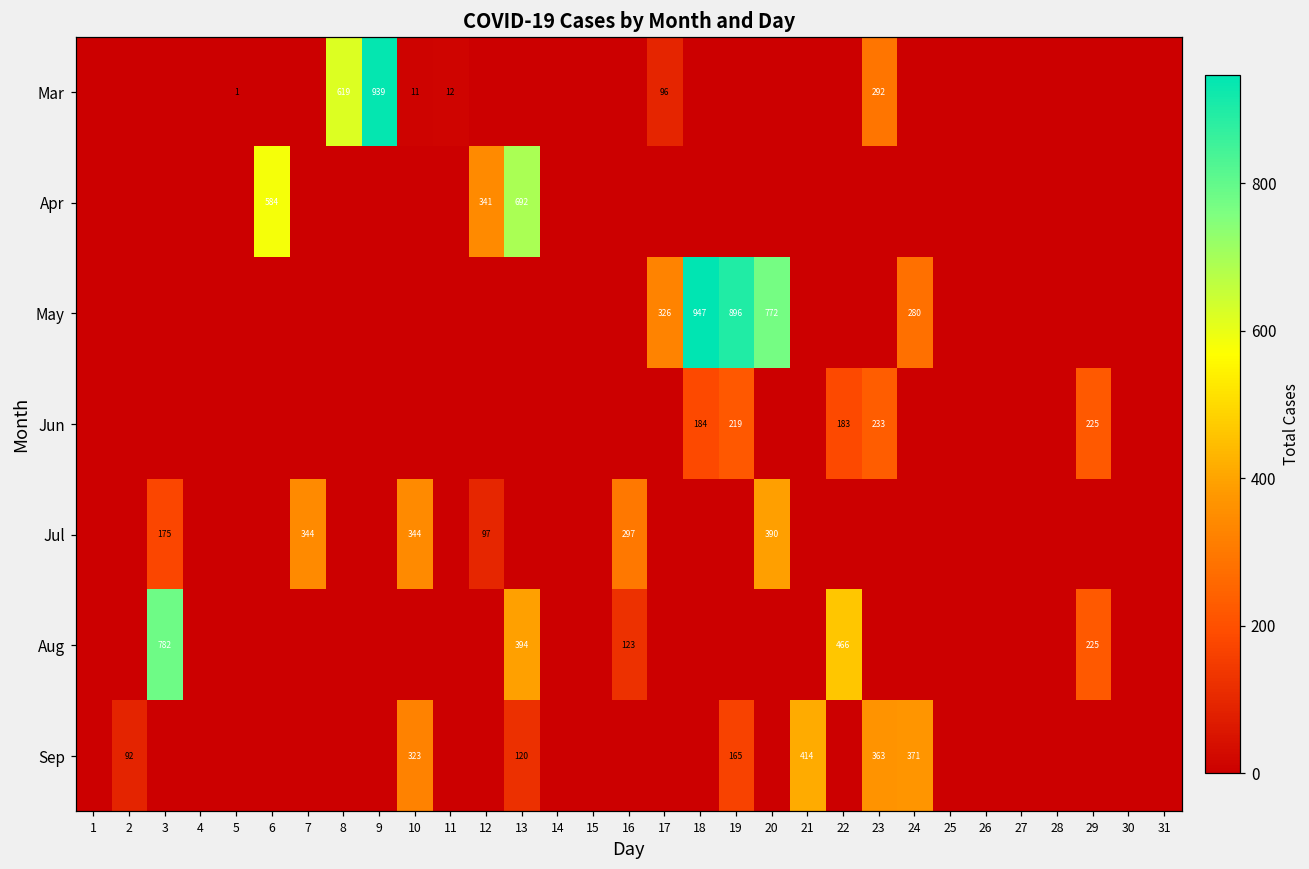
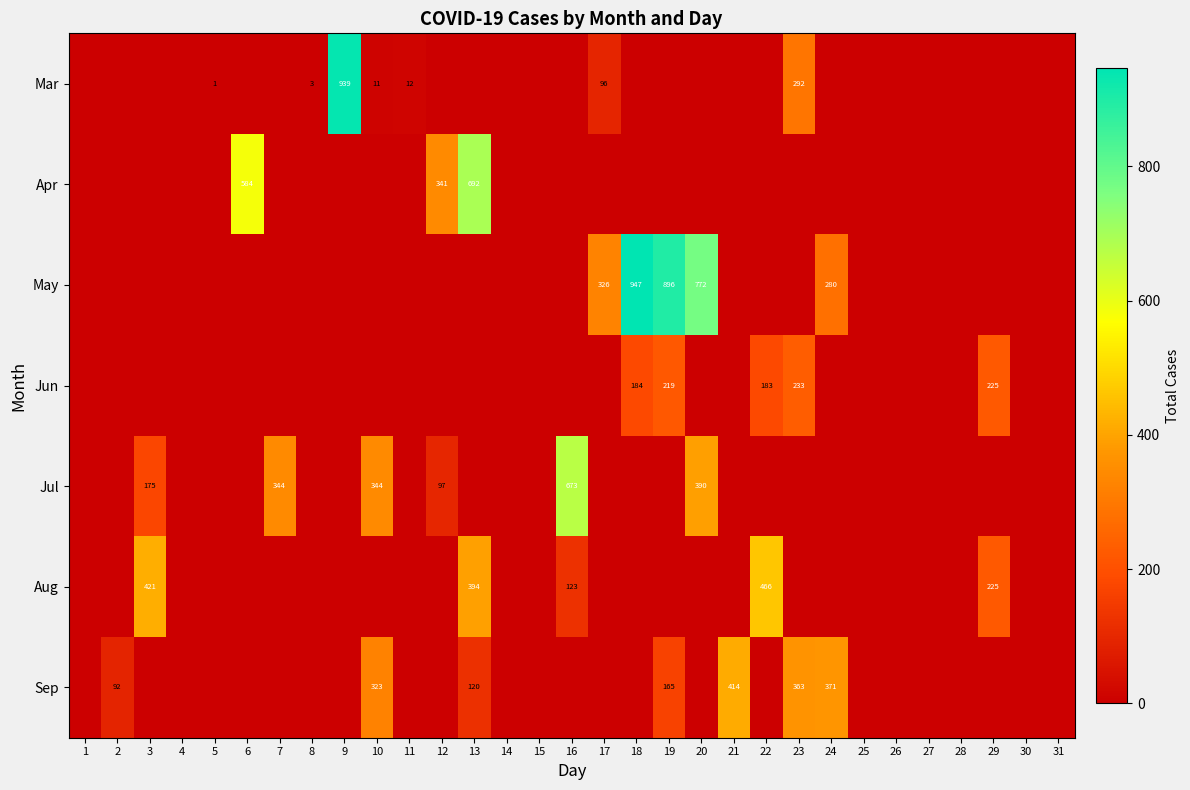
Mar, 8: 619 -> 3
Jul, 16: 297 -> 673
Aug, 3: 782 -> 421
